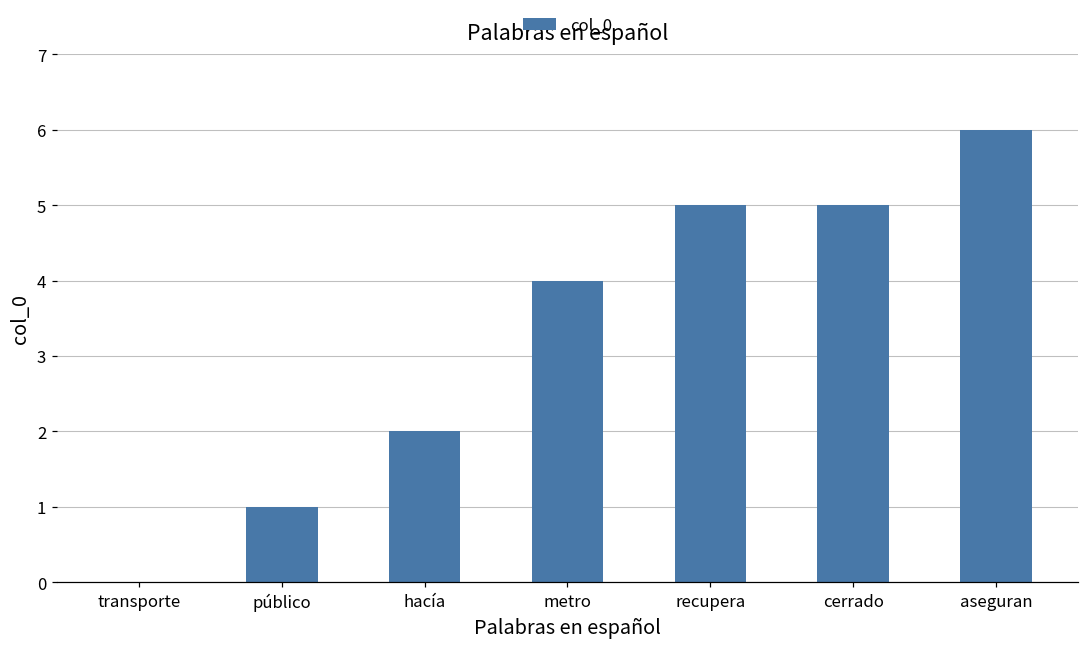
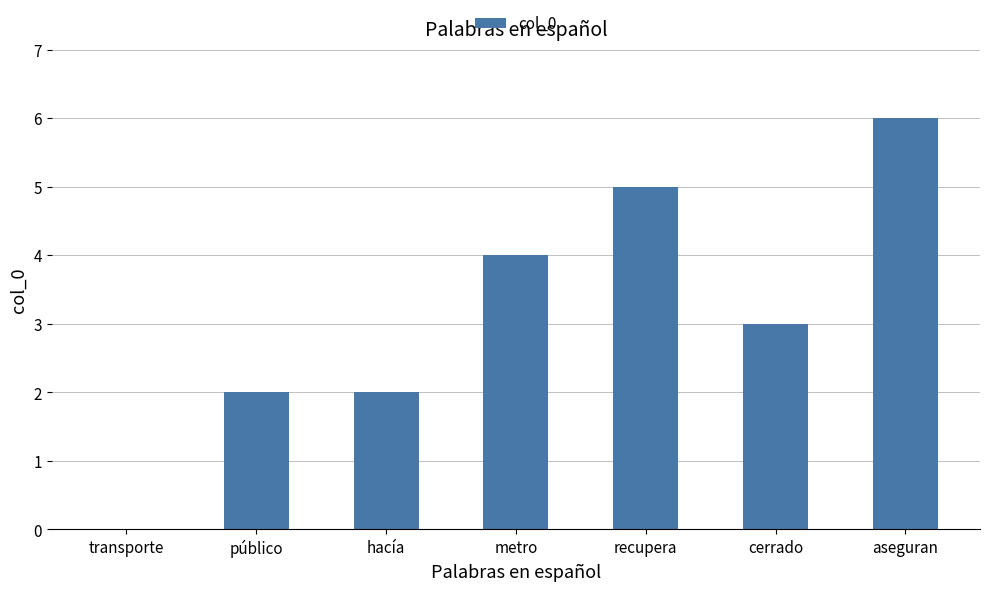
público: 1 -> 2
cerrado: 5 -> 3
